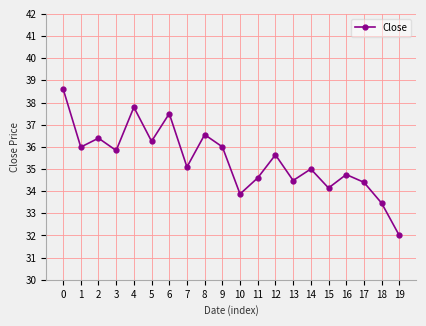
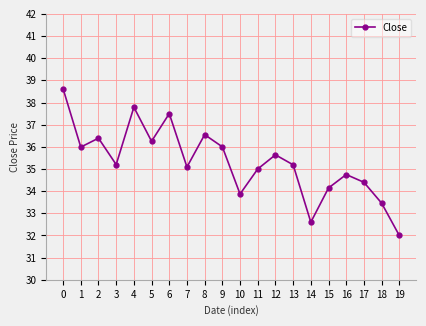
3: 35.8 -> 35.2
11: 34.6 -> 35.0
13: 34.5 -> 35.2
14: 35.0 -> 32.6
